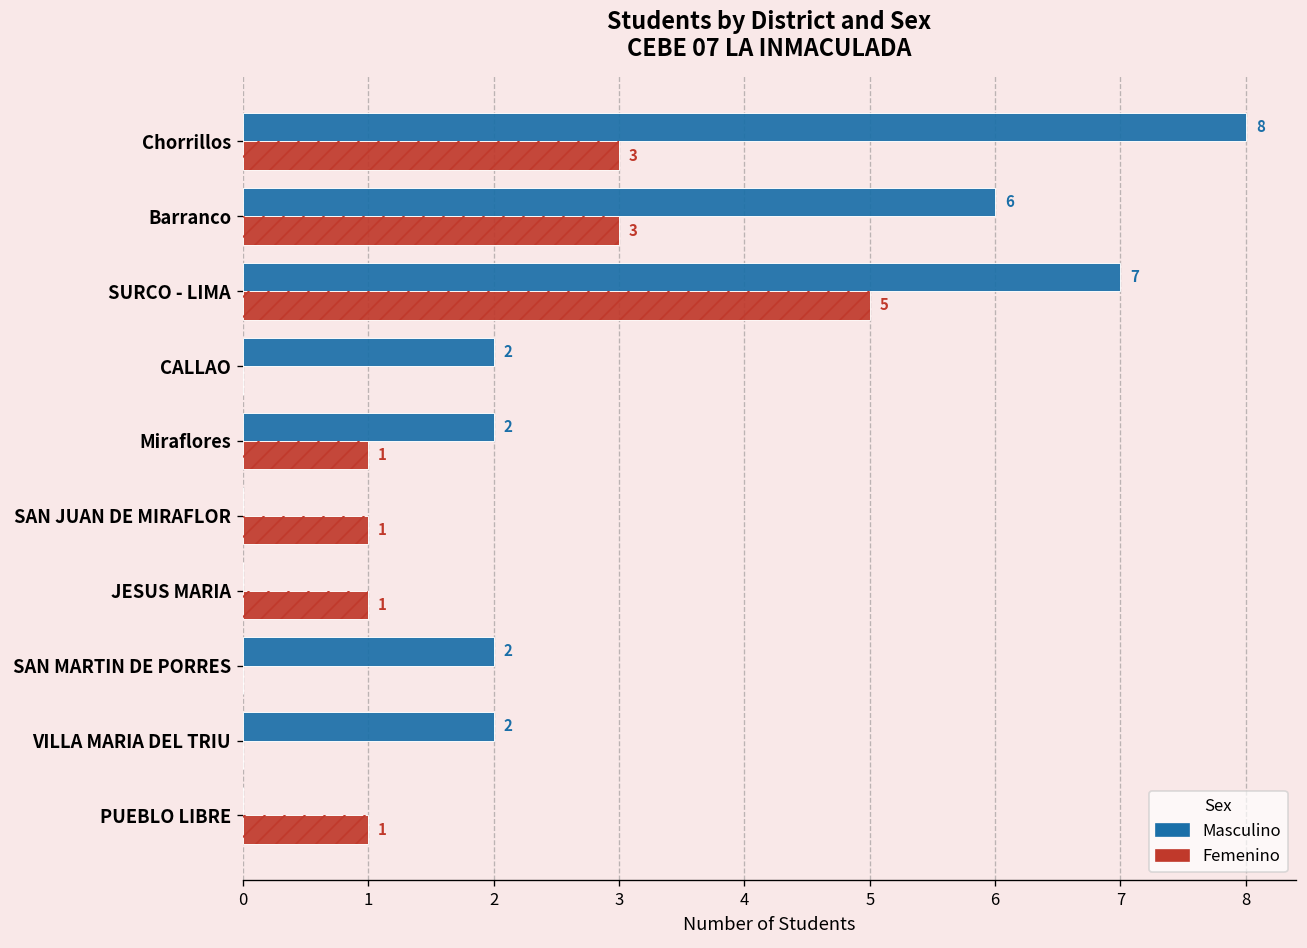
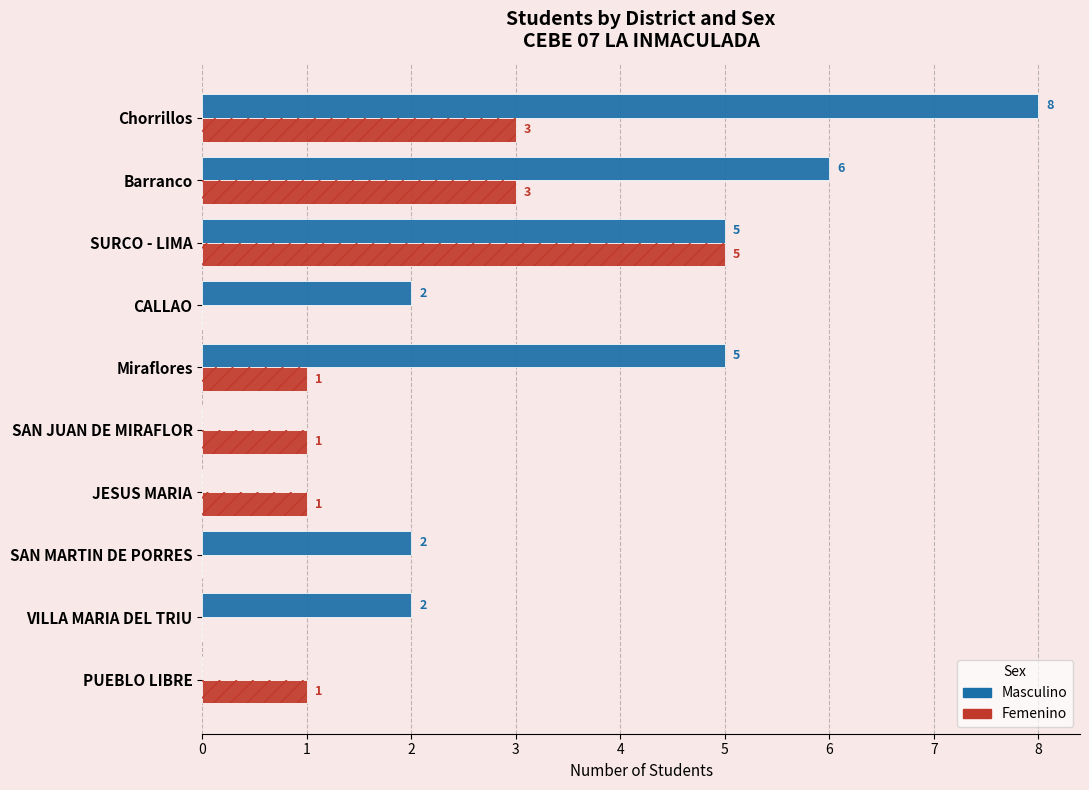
Masculino, SURCO - LIMA: 7 -> 5
Masculino, Miraflores: 2 -> 5
